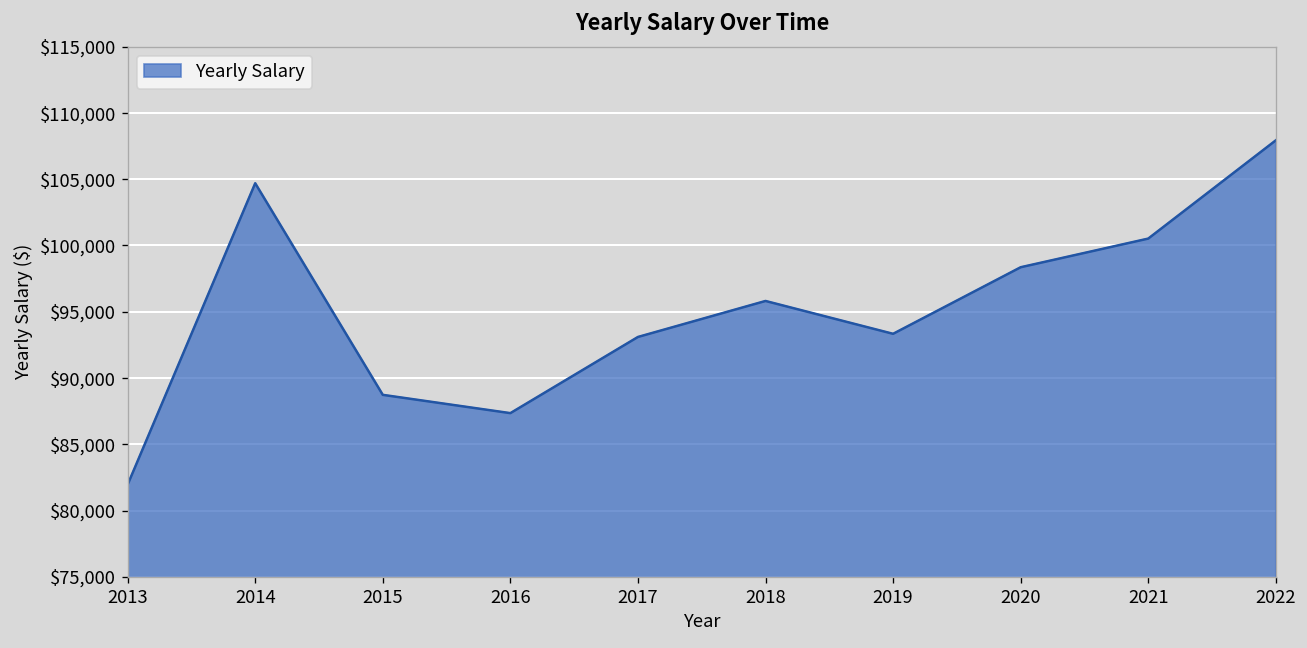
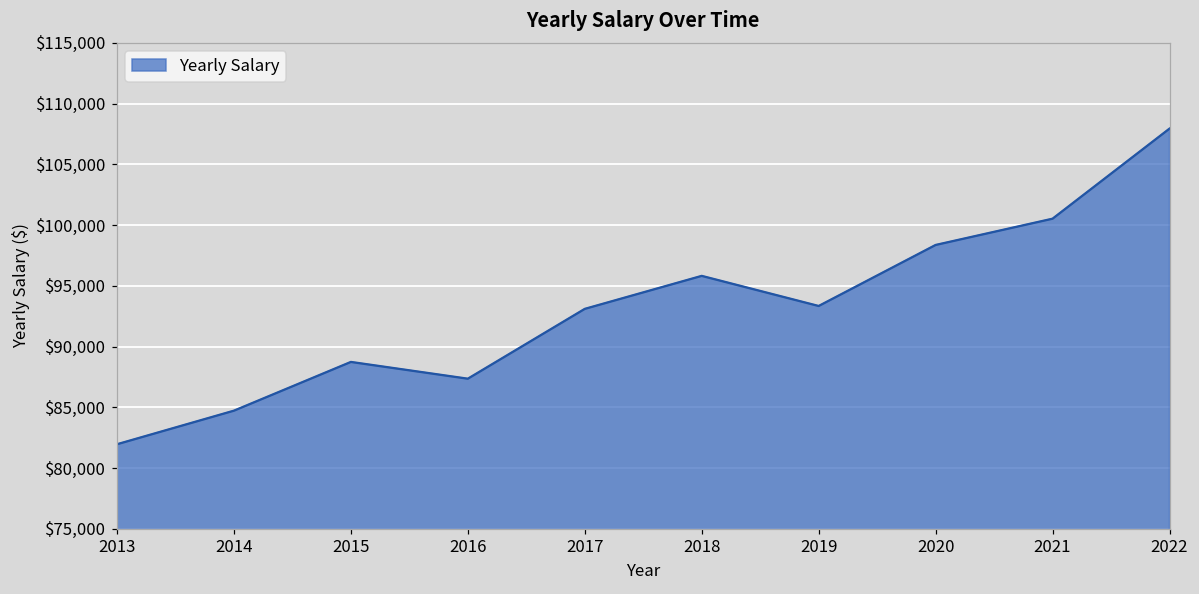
2014: $104,700 -> $84,700
